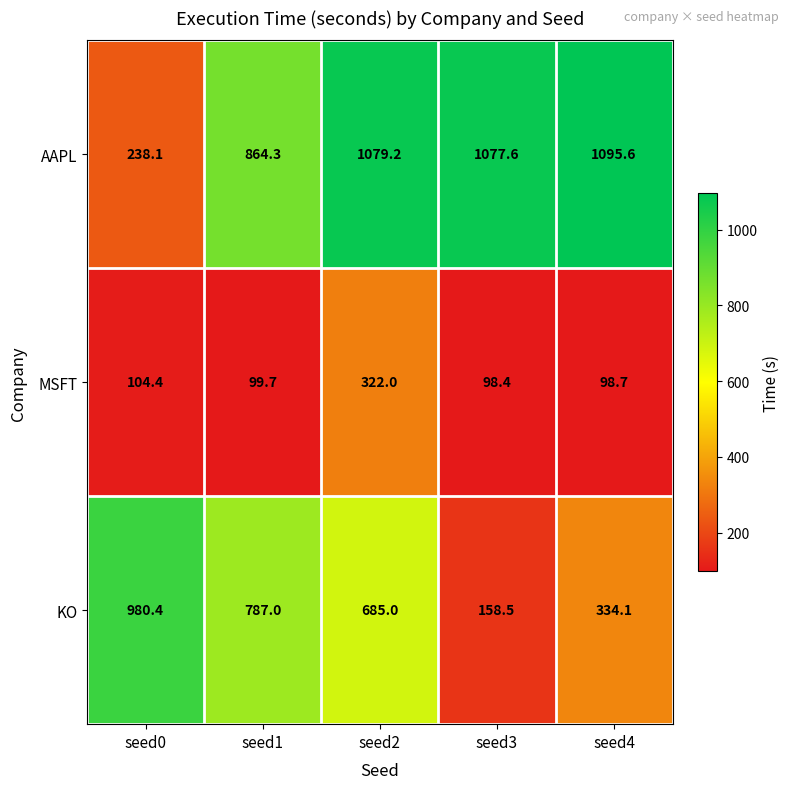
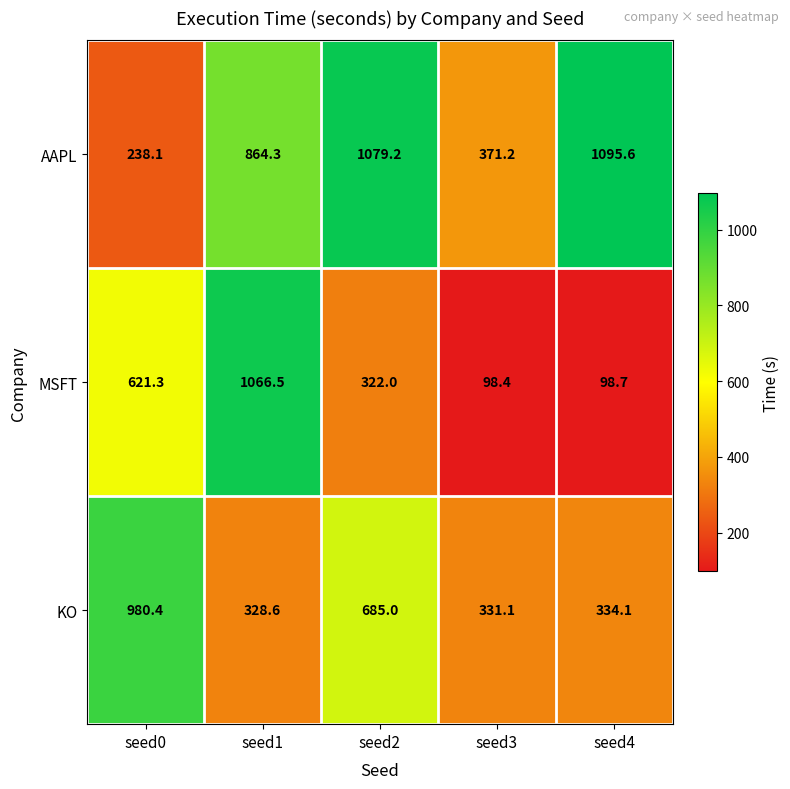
AAPL, seed3: 1077.6 -> 371.2
MSFT, seed0: 104.4 -> 621.3
MSFT, seed1: 99.7 -> 1066.5
KO, seed1: 787.0 -> 328.6
KO, seed3: 158.5 -> 331.1
